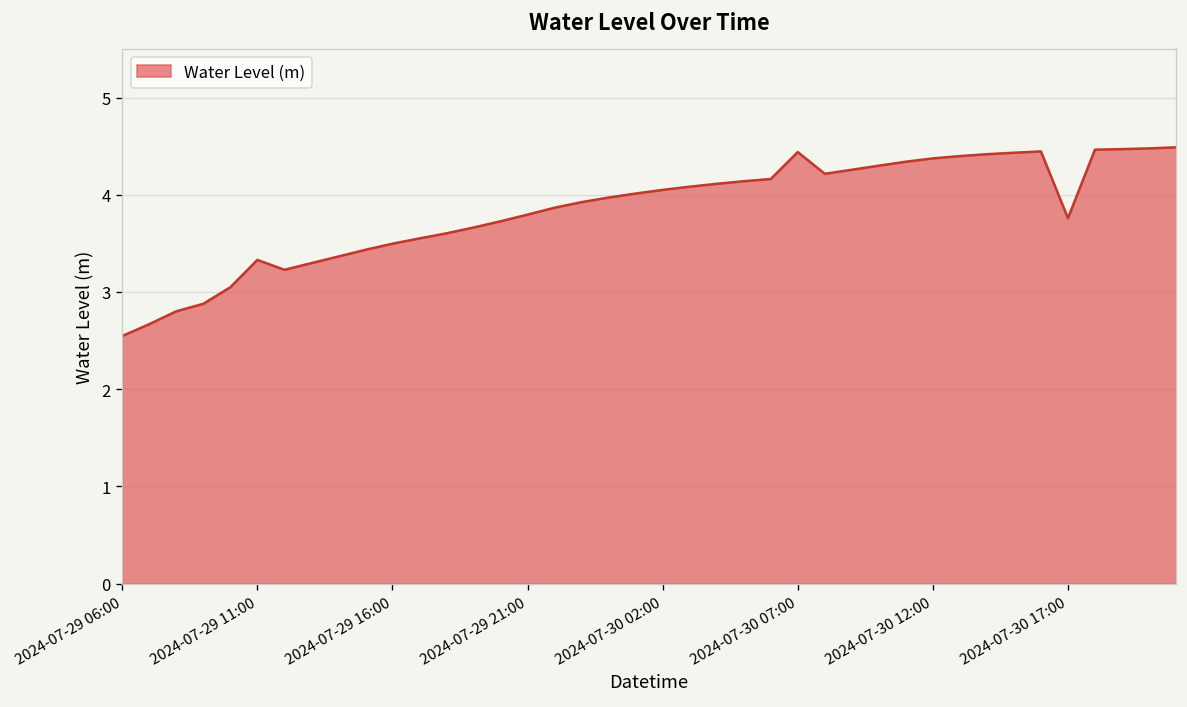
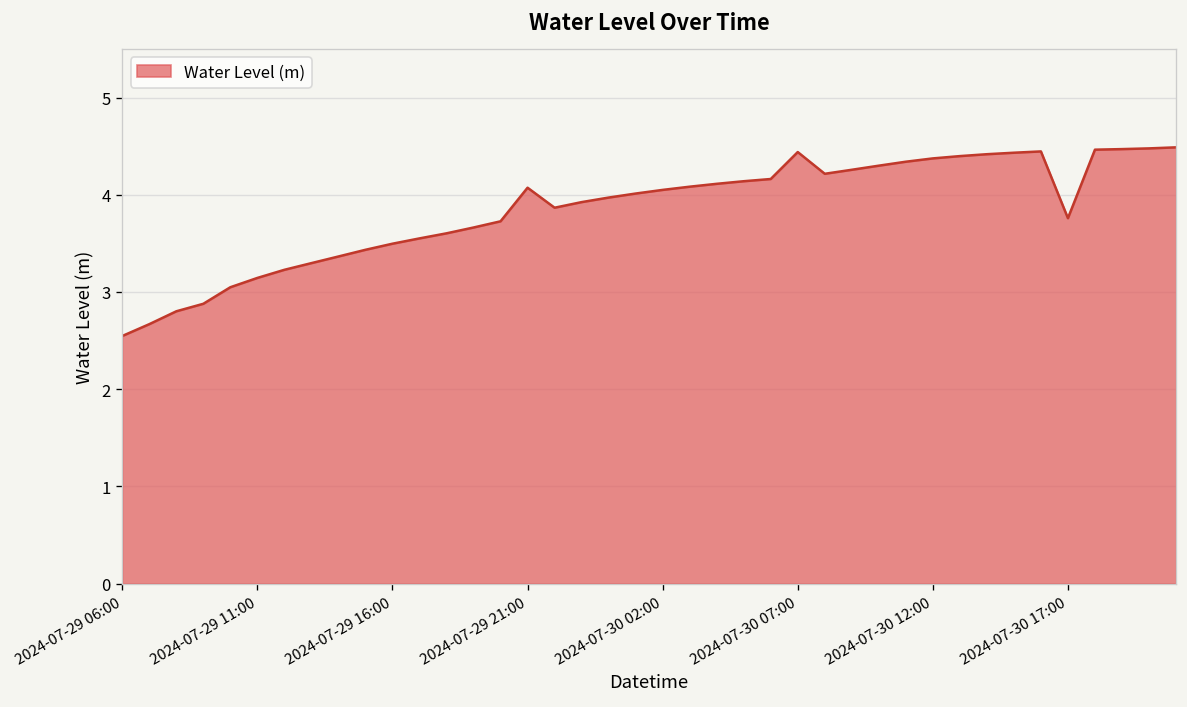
2024-07-29 11:00: 3.3 -> 3.1
2024-07-29 21:00: 3.8 -> 4.1
